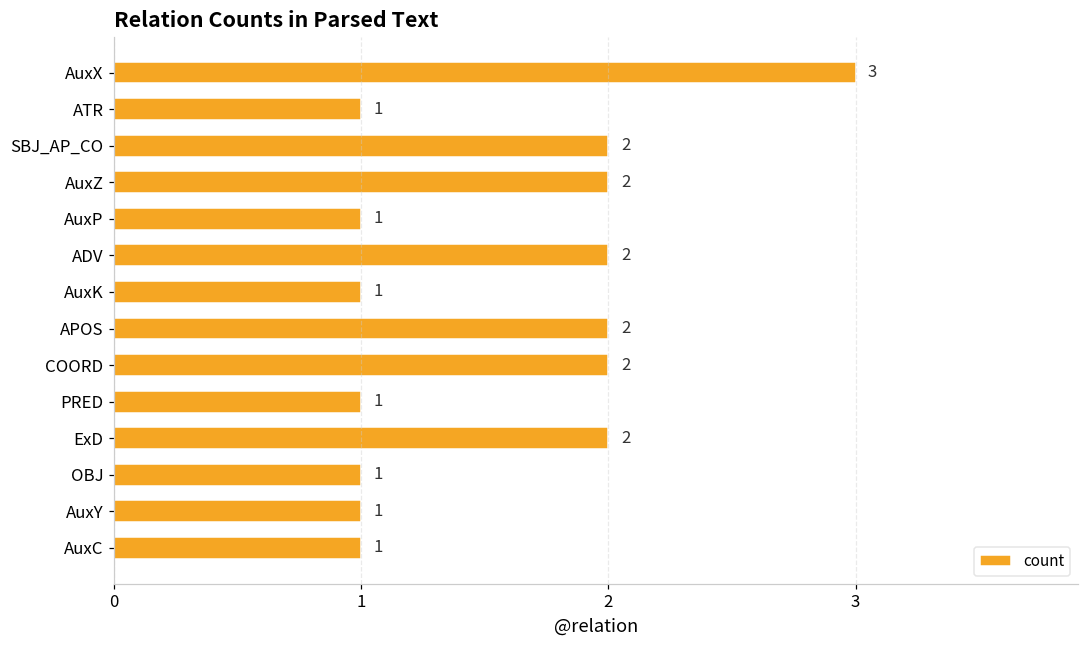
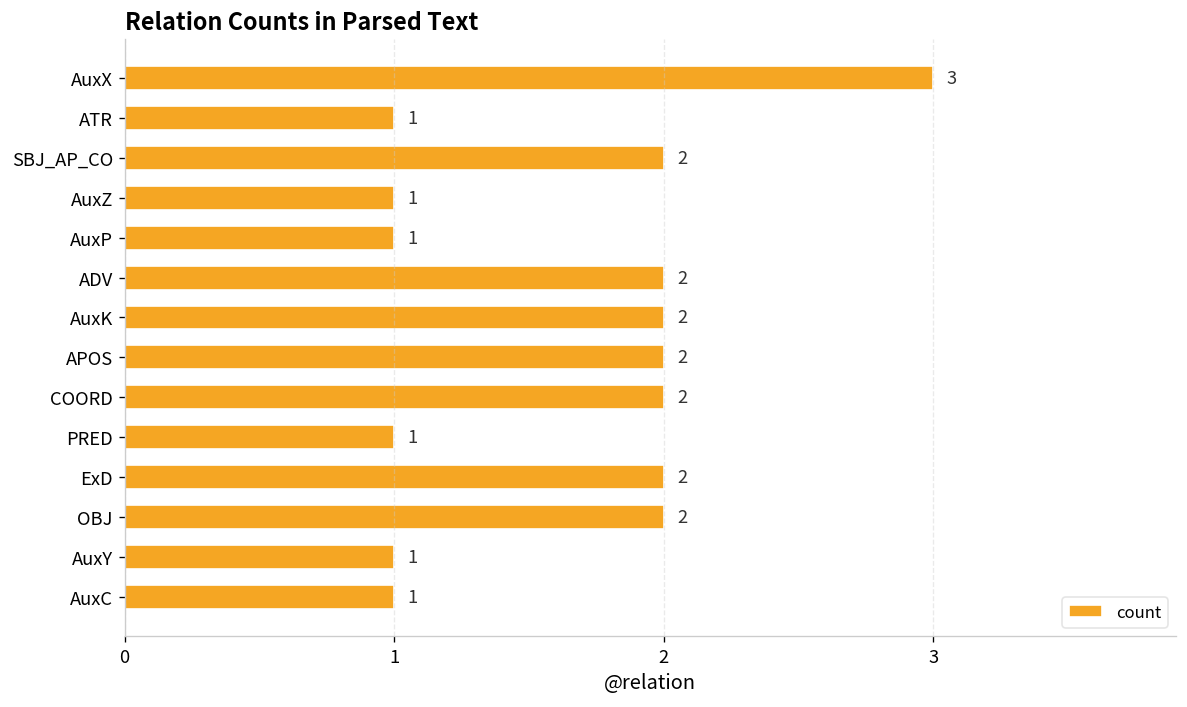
AuxZ: 2 -> 1
AuxK: 1 -> 2
OBJ: 1 -> 2
